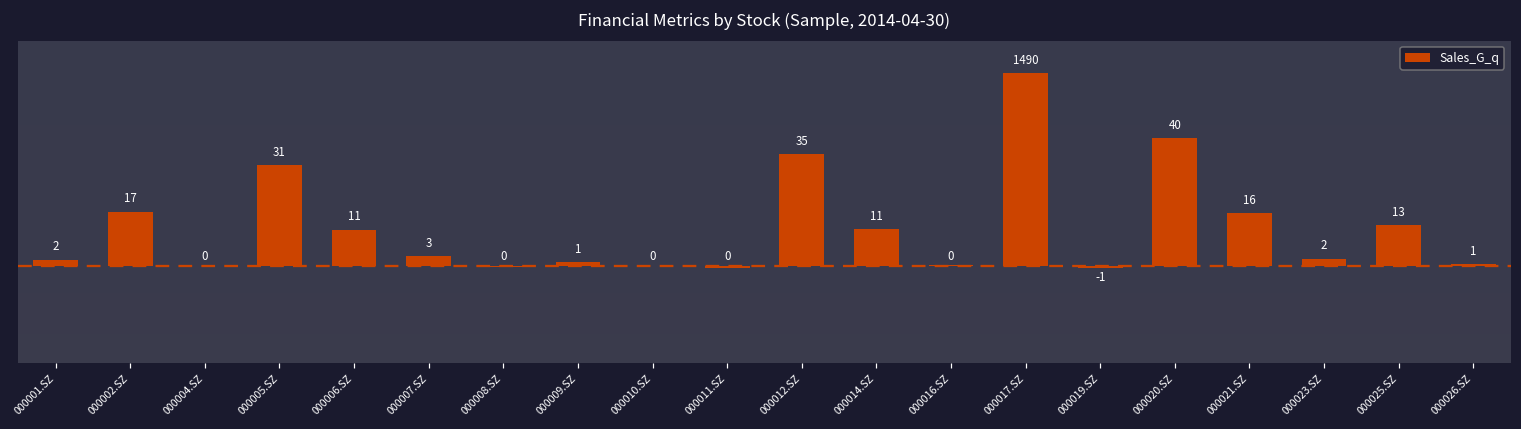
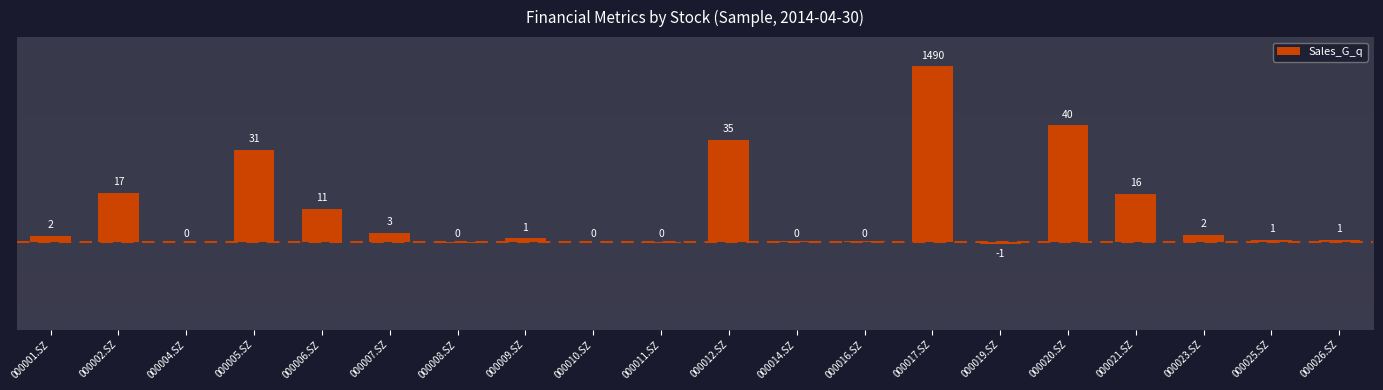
000014.SZ: 11 -> 0
000025.SZ: 13 -> 1
